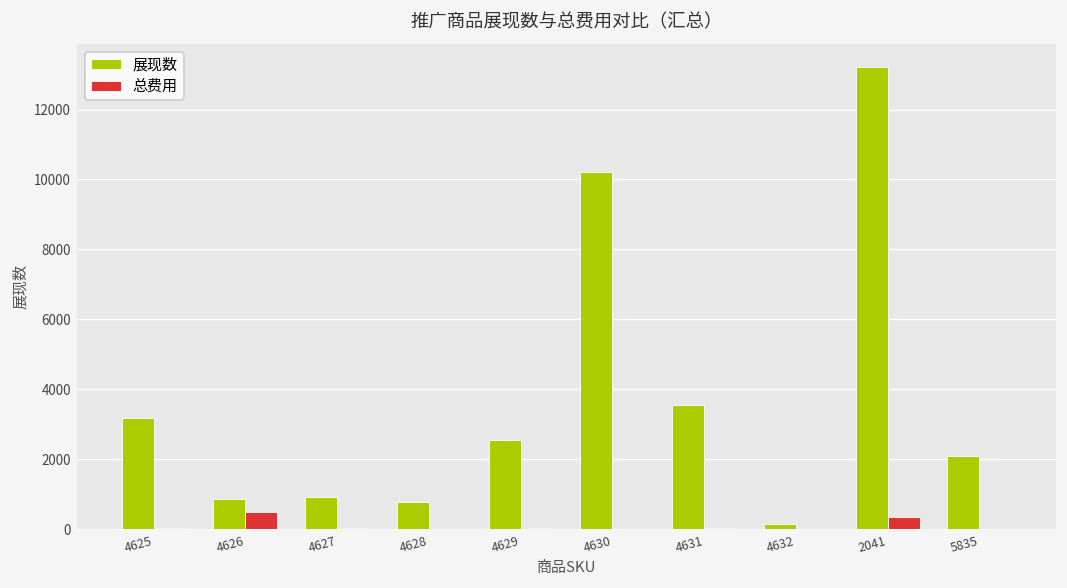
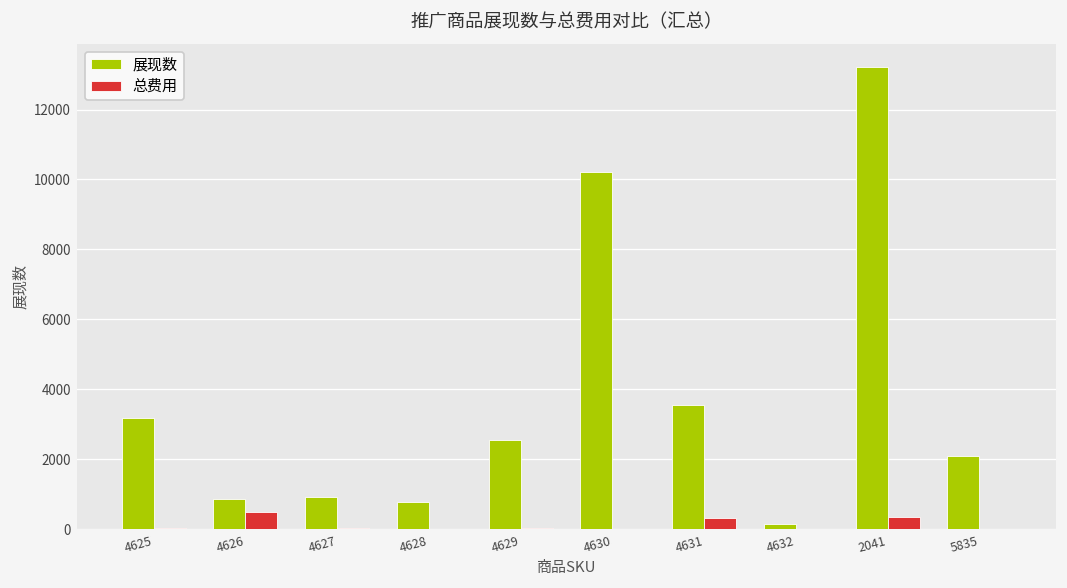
总费用, 4631: 0 -> 300
